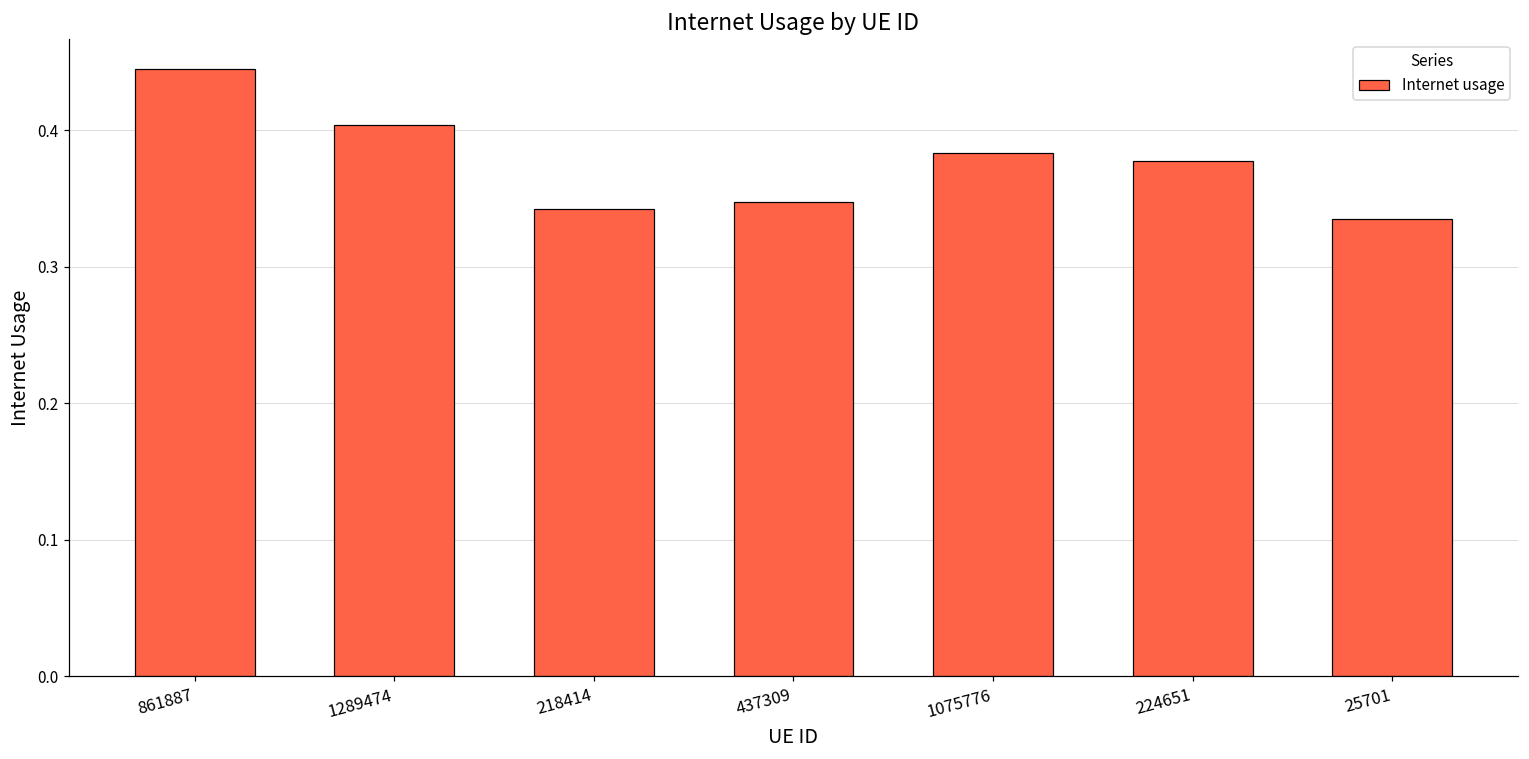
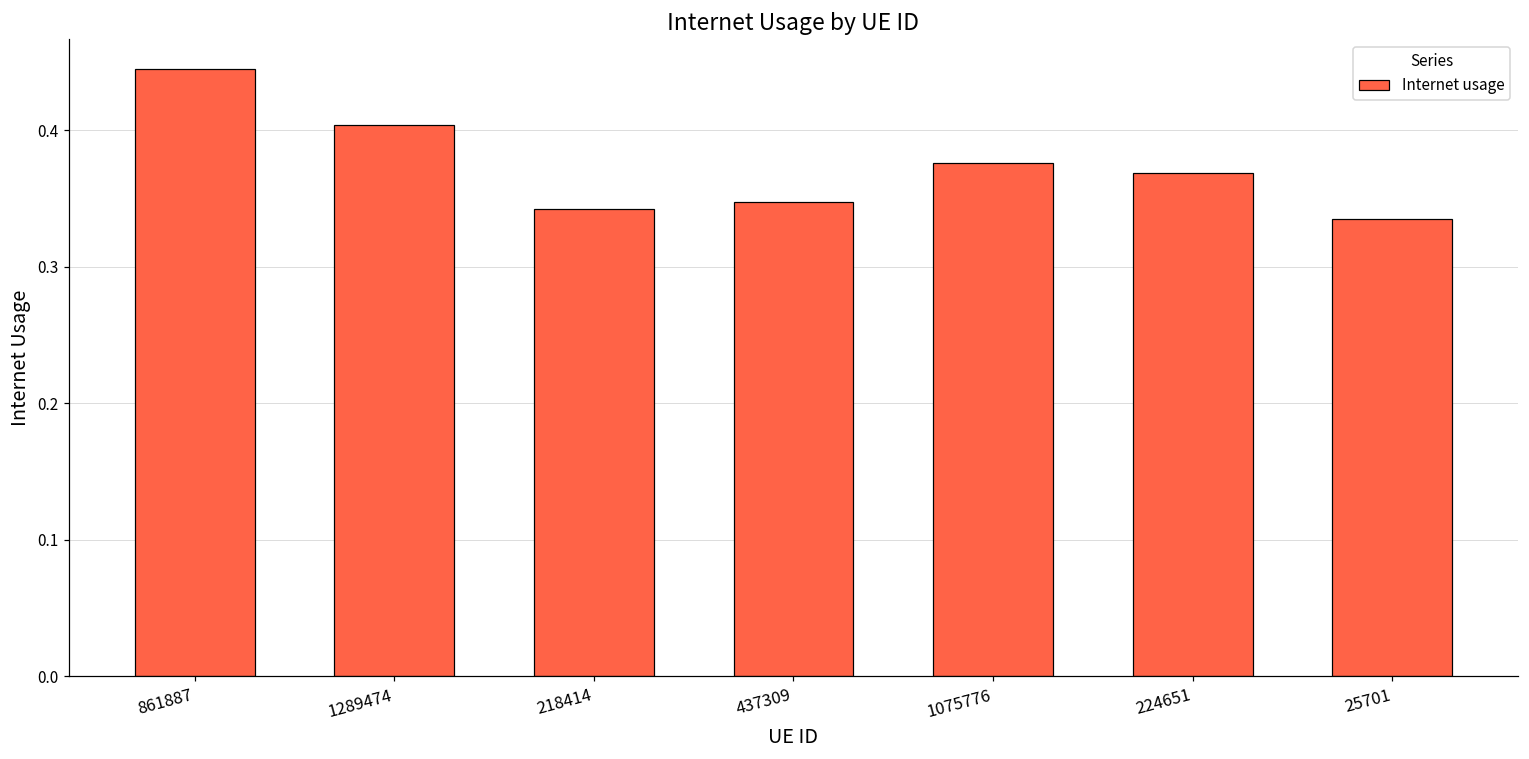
1075776: 0.383 -> 0.376
224651: 0.377 -> 0.369
